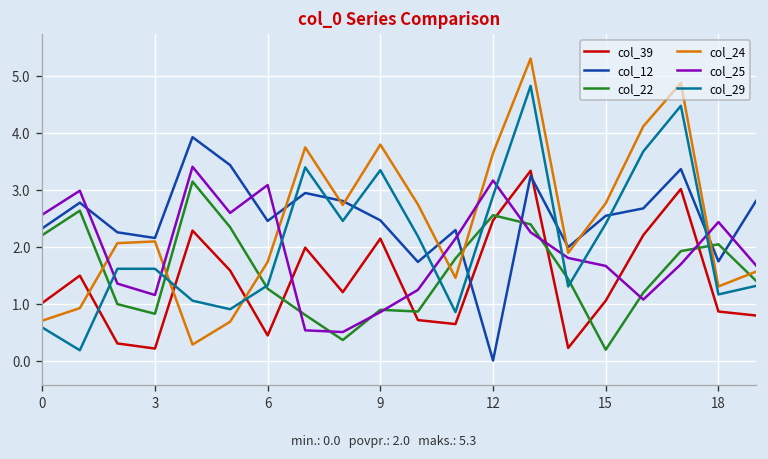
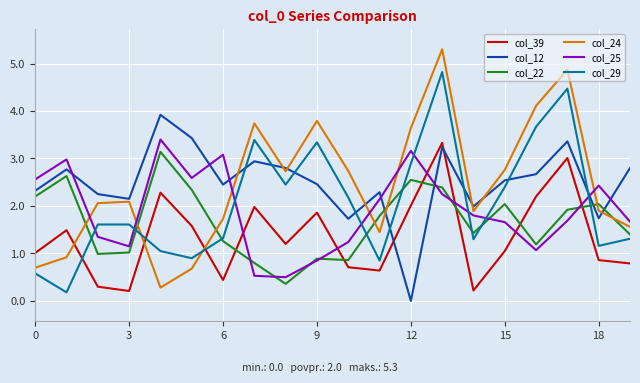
col_22, 3: 0.8 -> 1.0
col_39, 9: 2.1 -> 1.9
col_39, 12: 2.5 -> 2.0
col_22, 15: 0.2 -> 2.0
col_24, 18: 1.3 -> 1.9
